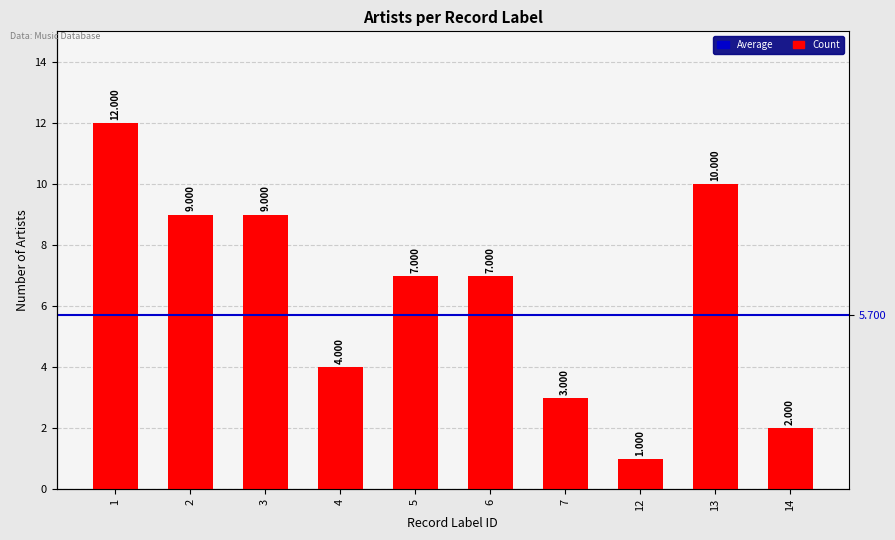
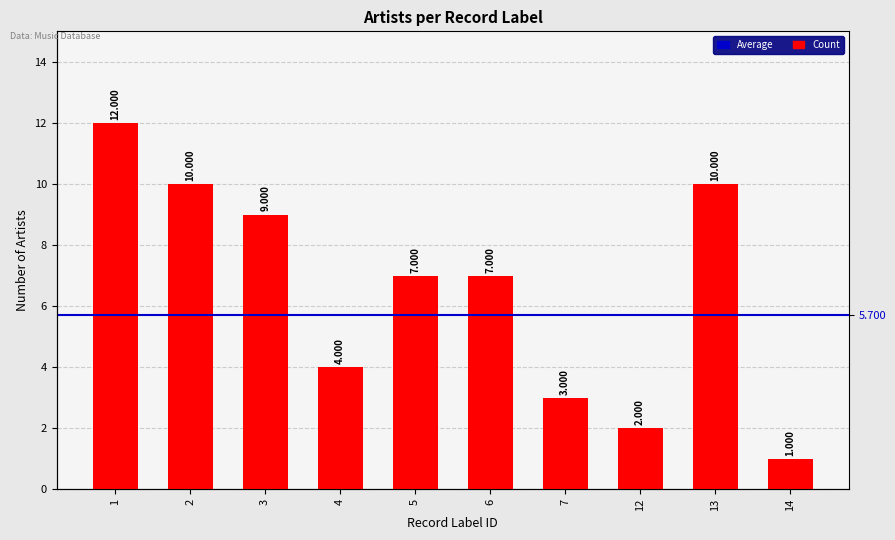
2: 9.000 -> 10.000
12: 1.000 -> 2.000
14: 2.000 -> 1.000
